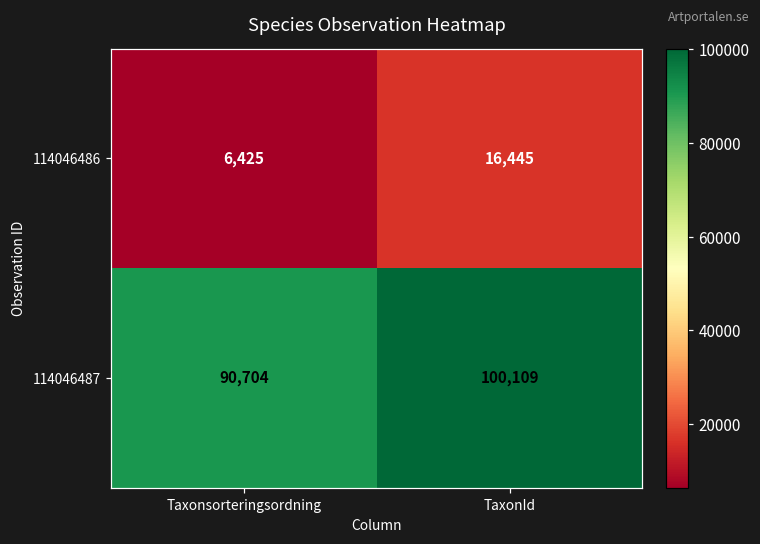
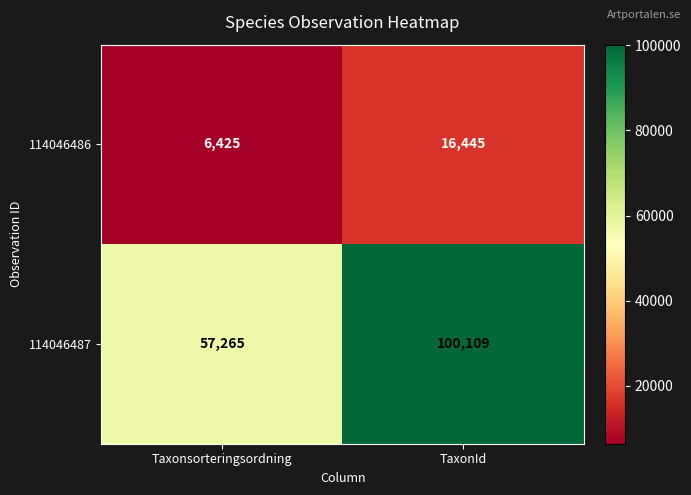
114046487, Taxonsorteringsordning: 90,704 -> 57,265
